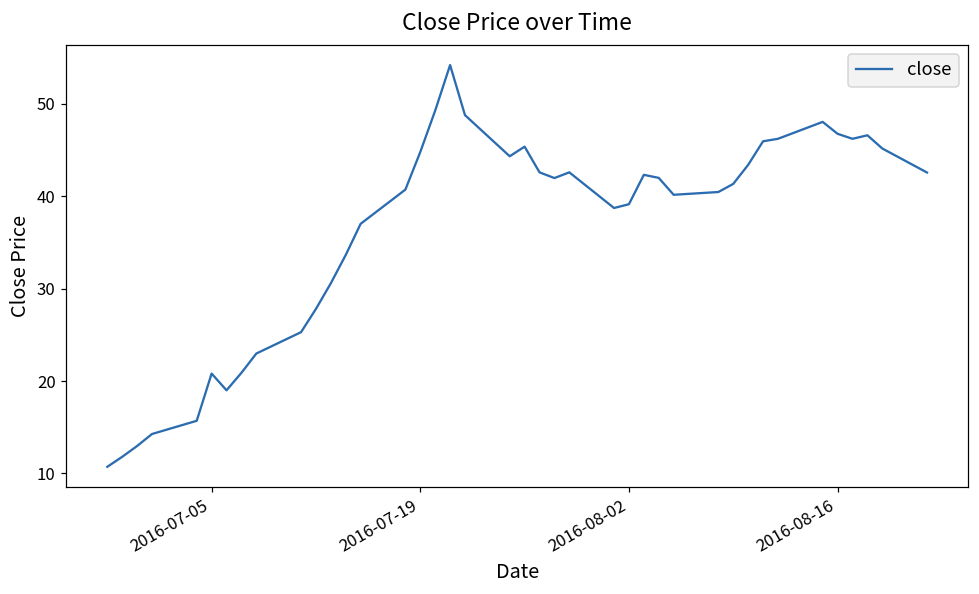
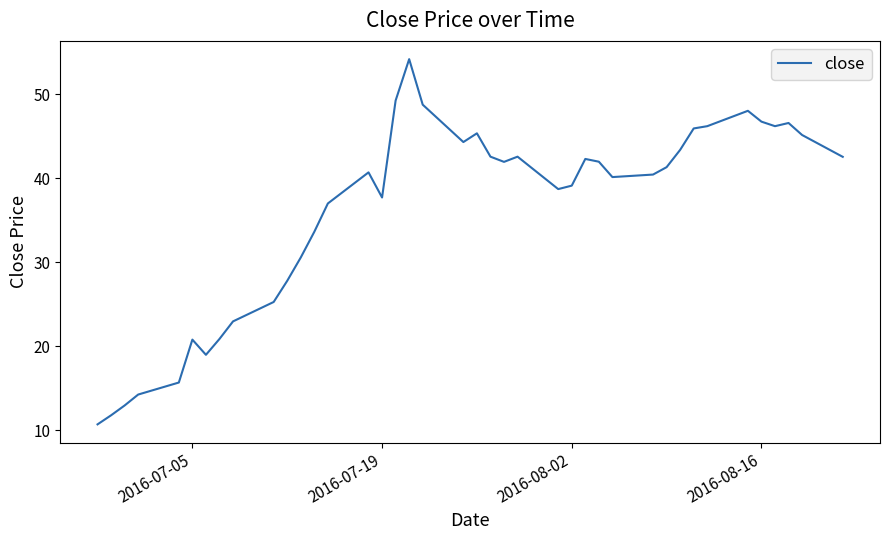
2016-07-19: 45 -> 38
